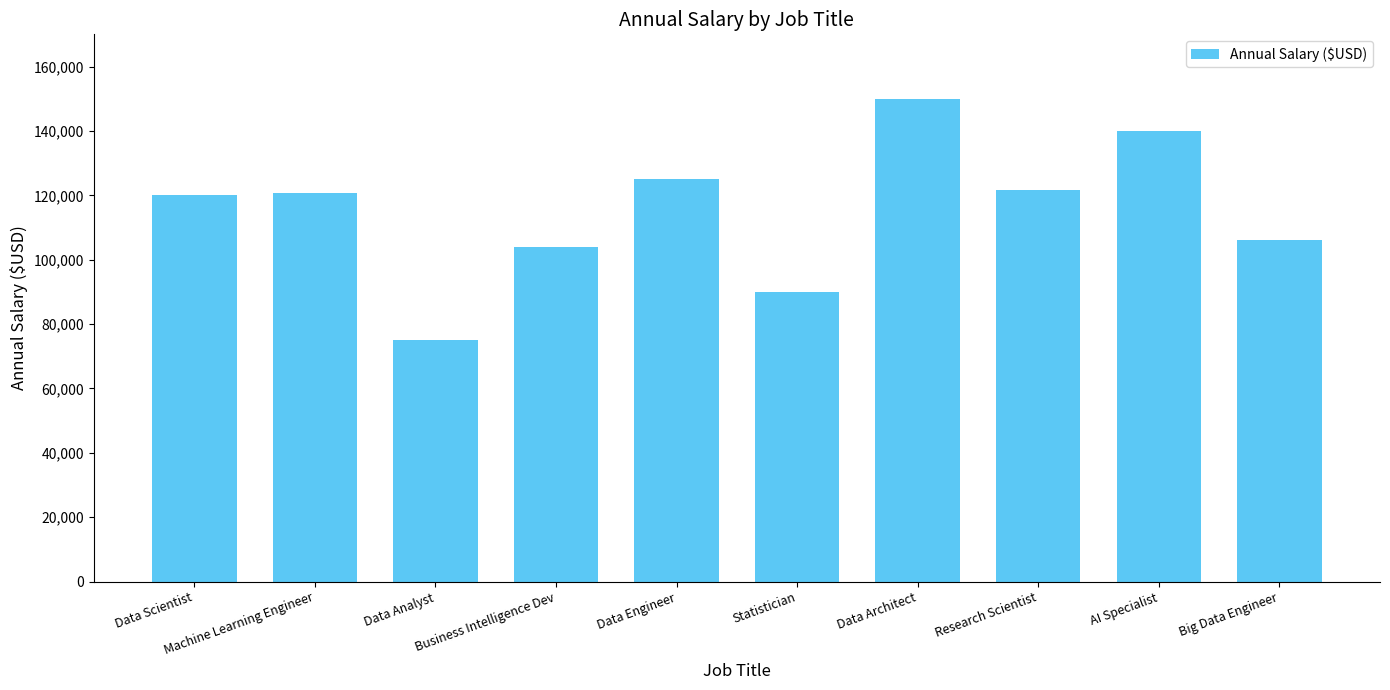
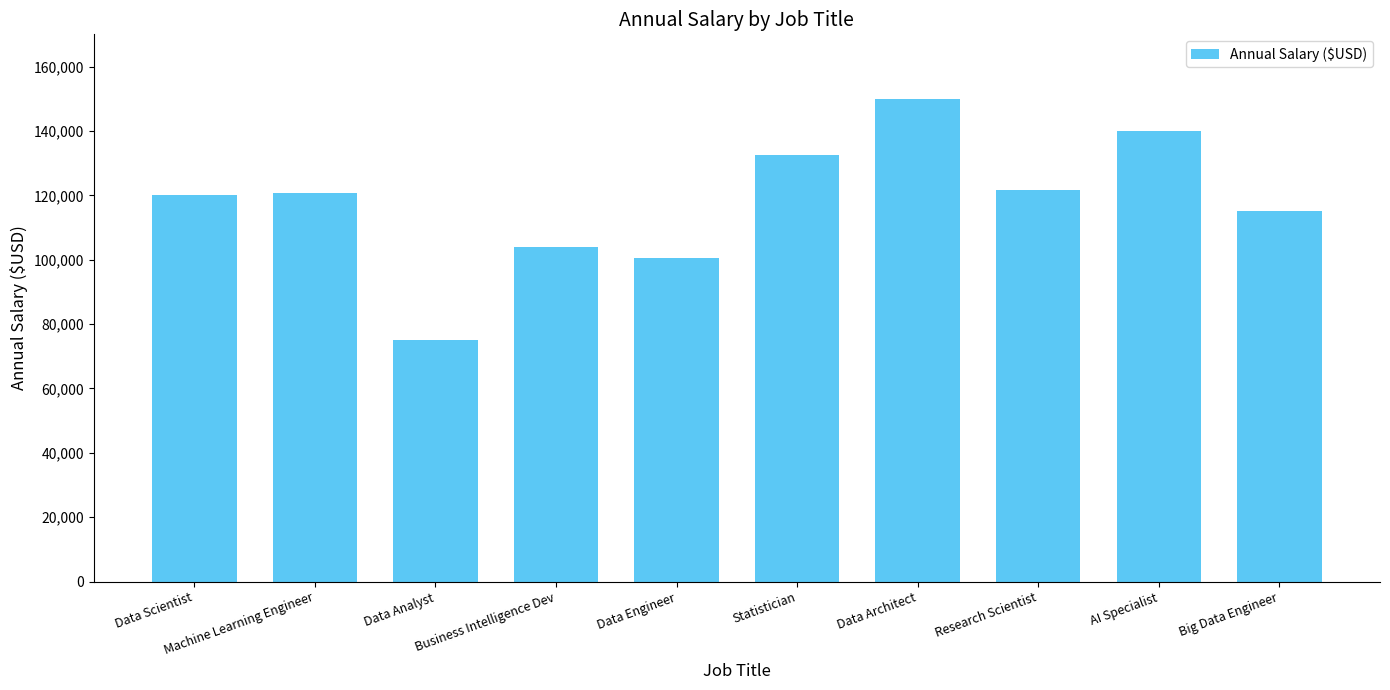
Data Engineer: 125,000 -> 100,000
Statistician: 90,000 -> 133,000
Big Data Engineer: 106,000 -> 115,000
